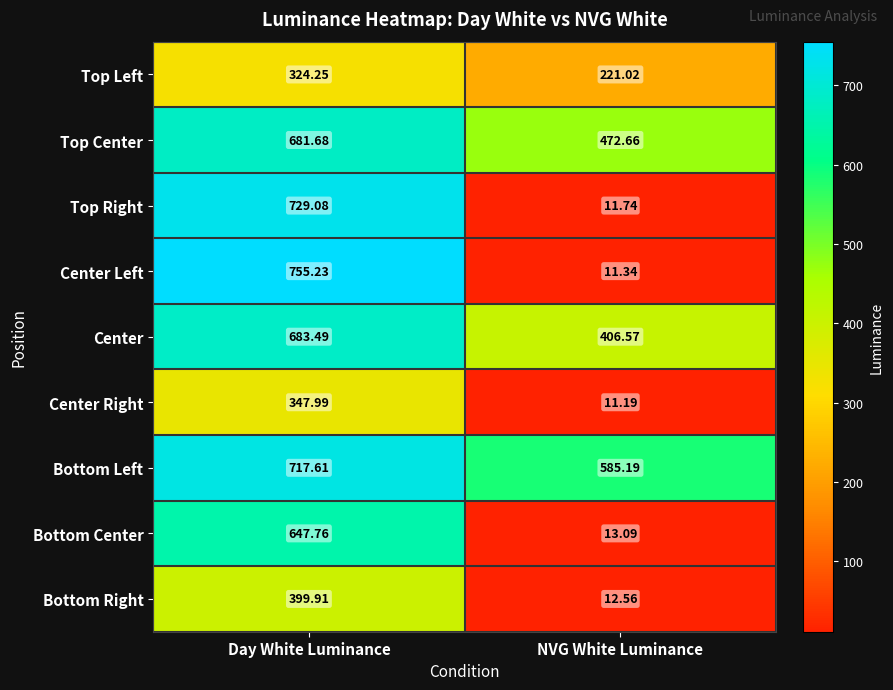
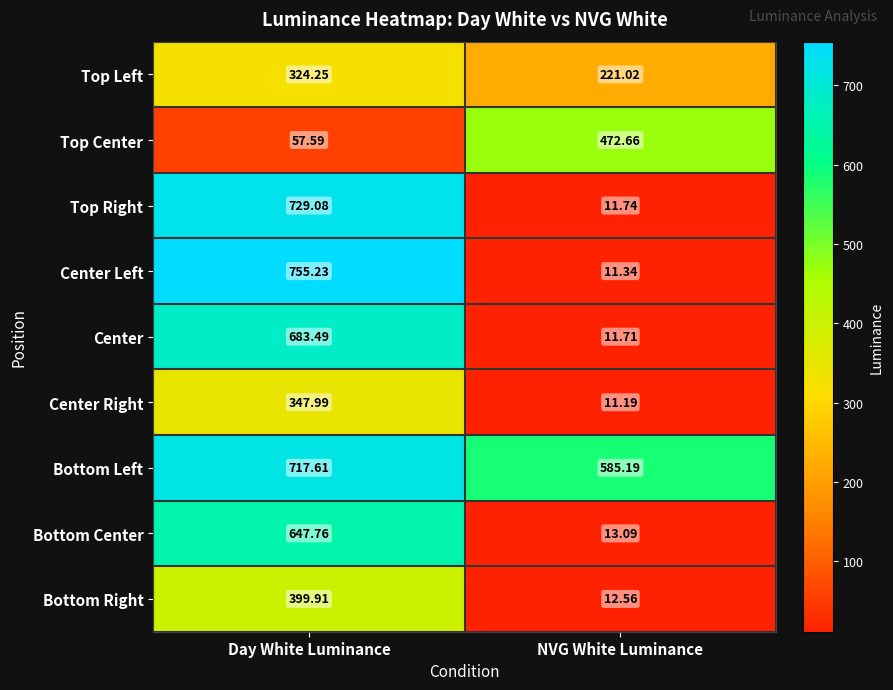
Top Center, Day White Luminance: 681.68 -> 57.59
Center, NVG White Luminance: 406.57 -> 11.71
